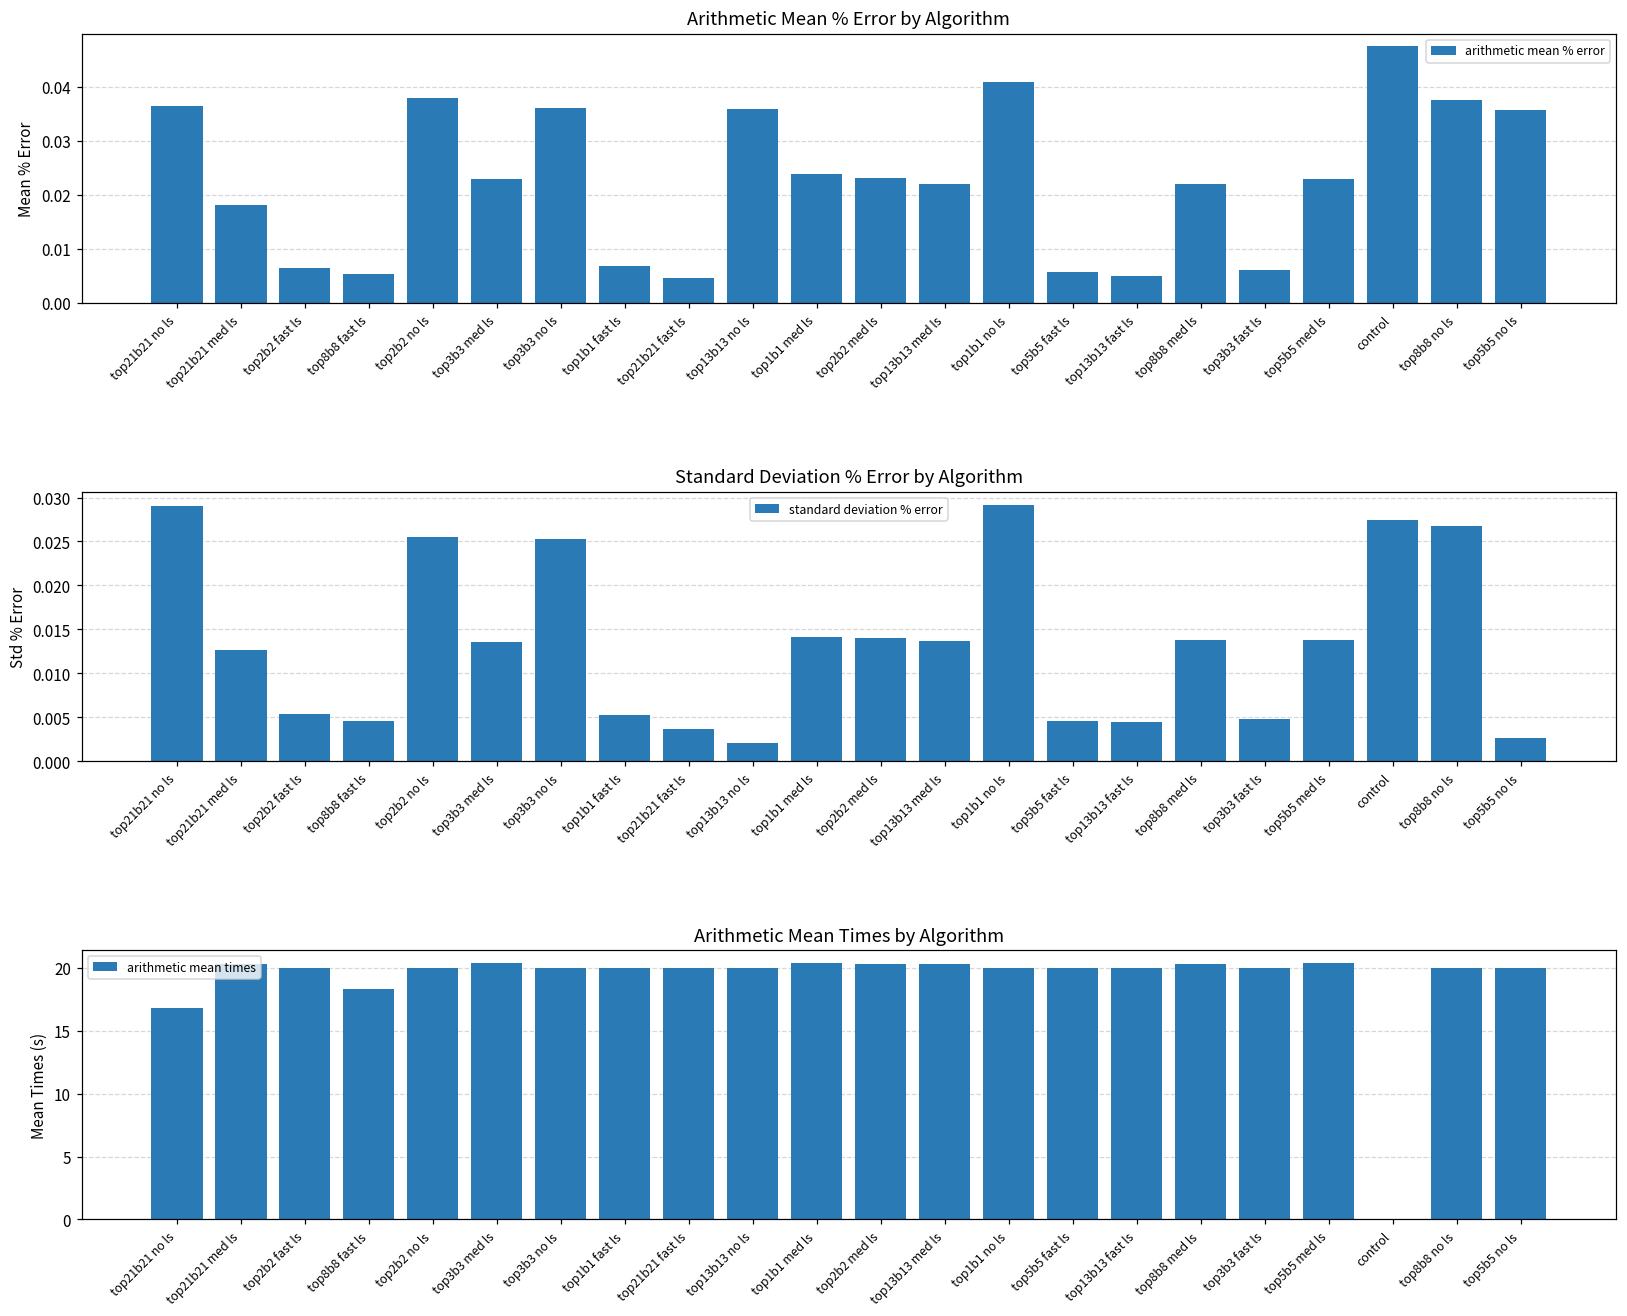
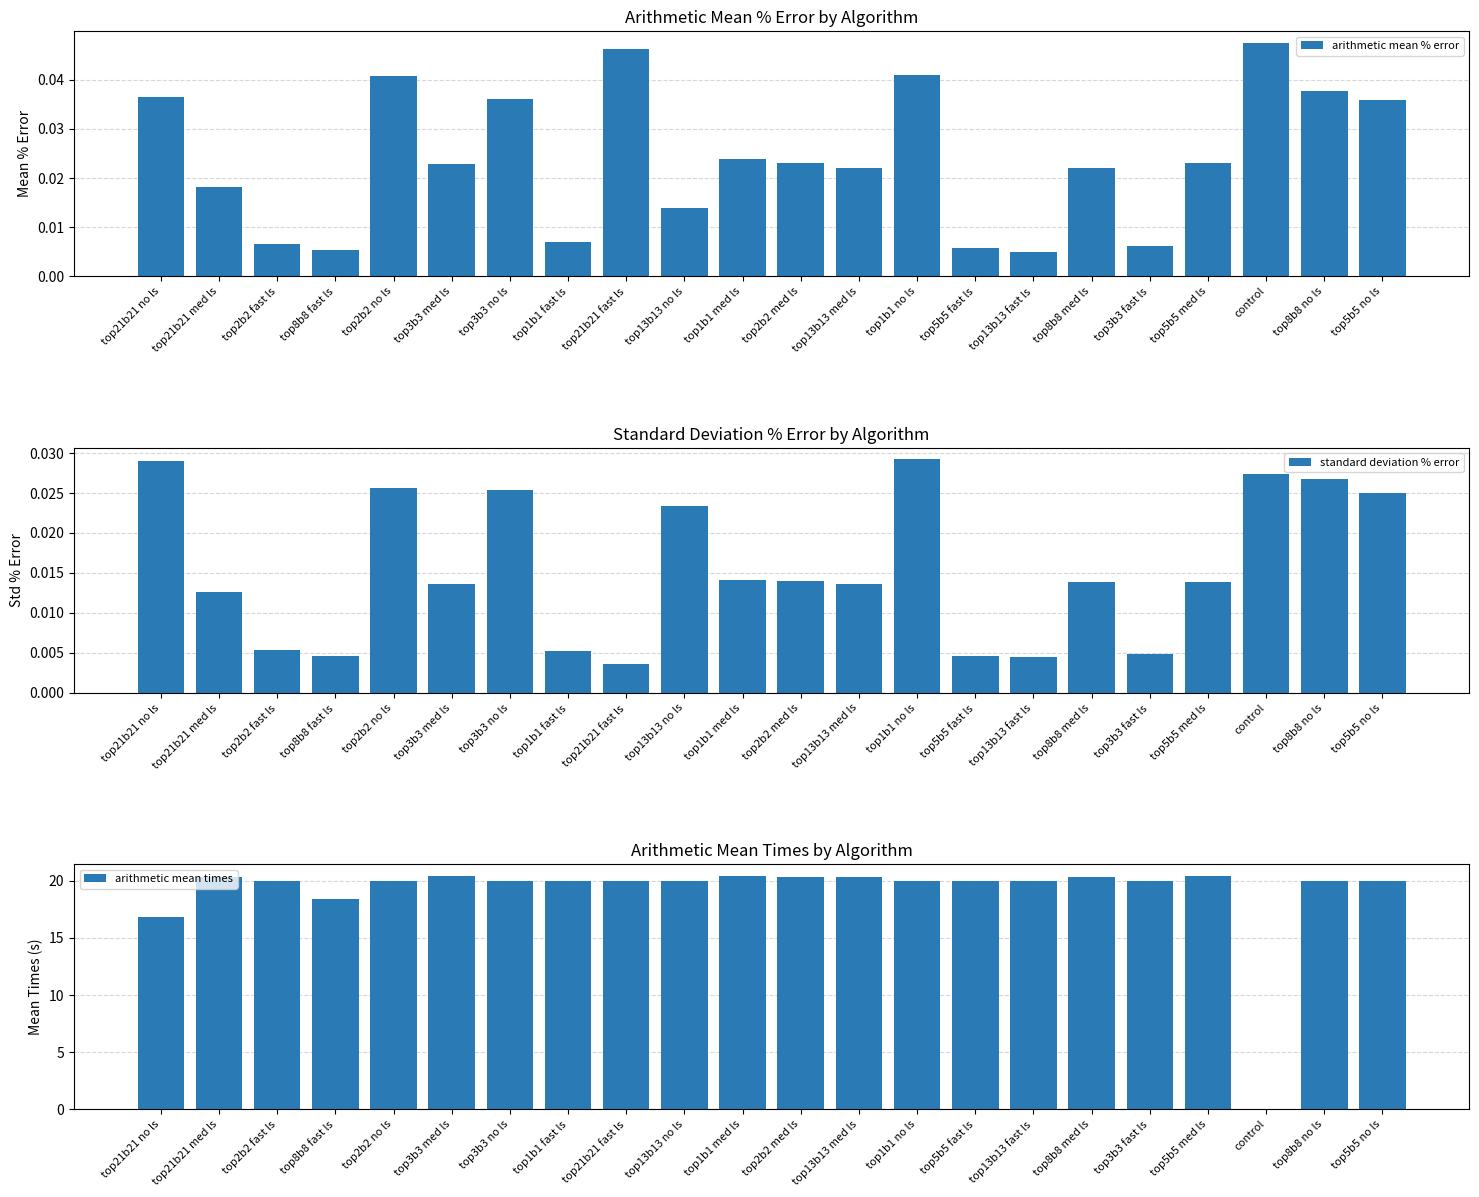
Arithmetic Mean % Error by Algorithm, top2b2 no ls: 0.038 -> 0.041
Arithmetic Mean % Error by Algorithm, top21b21 fast ls: 0.005 -> 0.046
Arithmetic Mean % Error by Algorithm, top13b13 no ls: 0.036 -> 0.014
Standard Deviation % Error by Algorithm, top13b13 no ls: 0.002 -> 0.023
Standard Deviation % Error by Algorithm, top5b5 no ls: 0.003 -> 0.025
